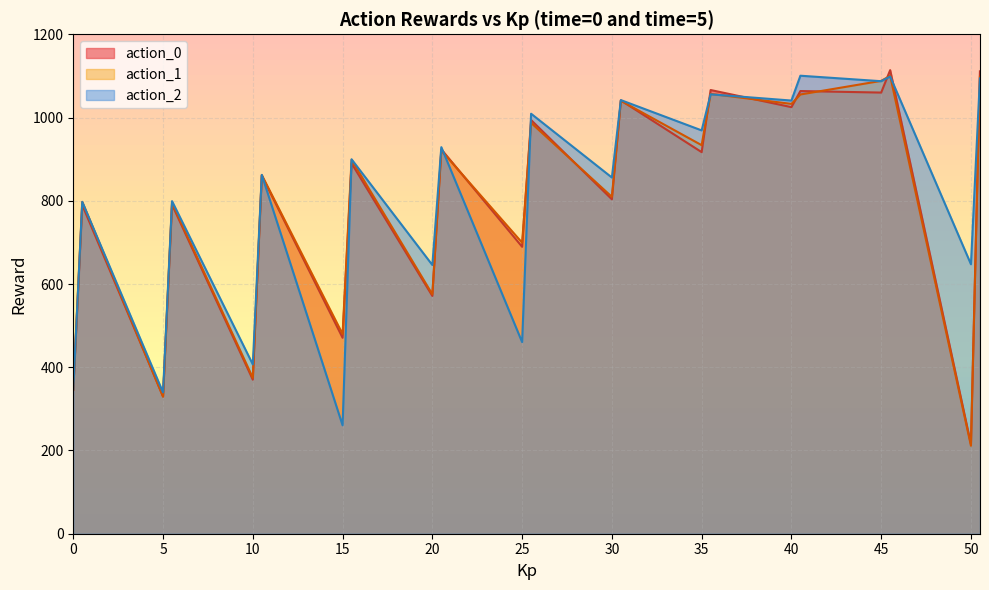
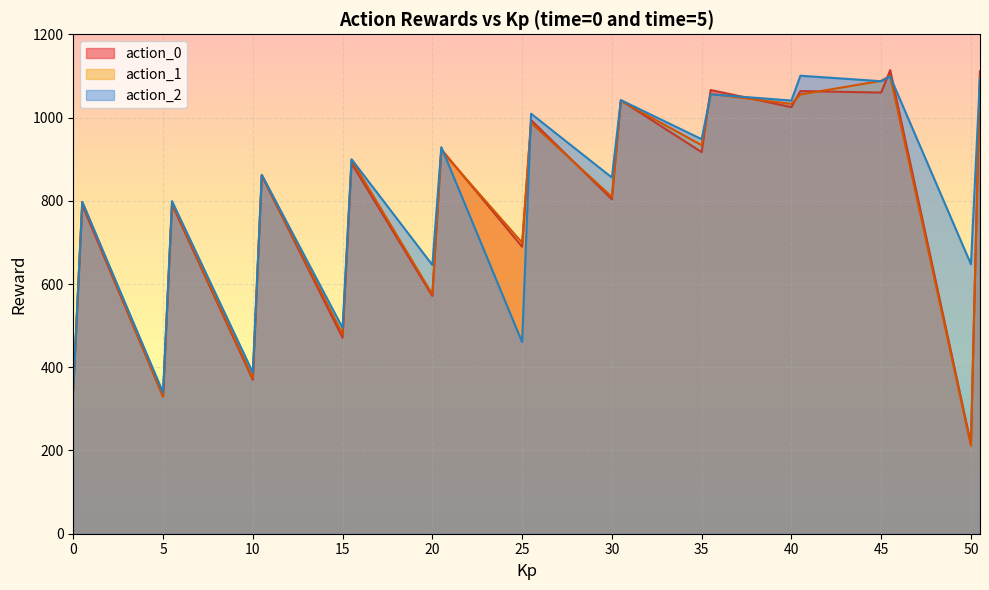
action_2, 10: 410 -> 390
action_2, 15: 260 -> 490
action_2, 35: 970 -> 950
